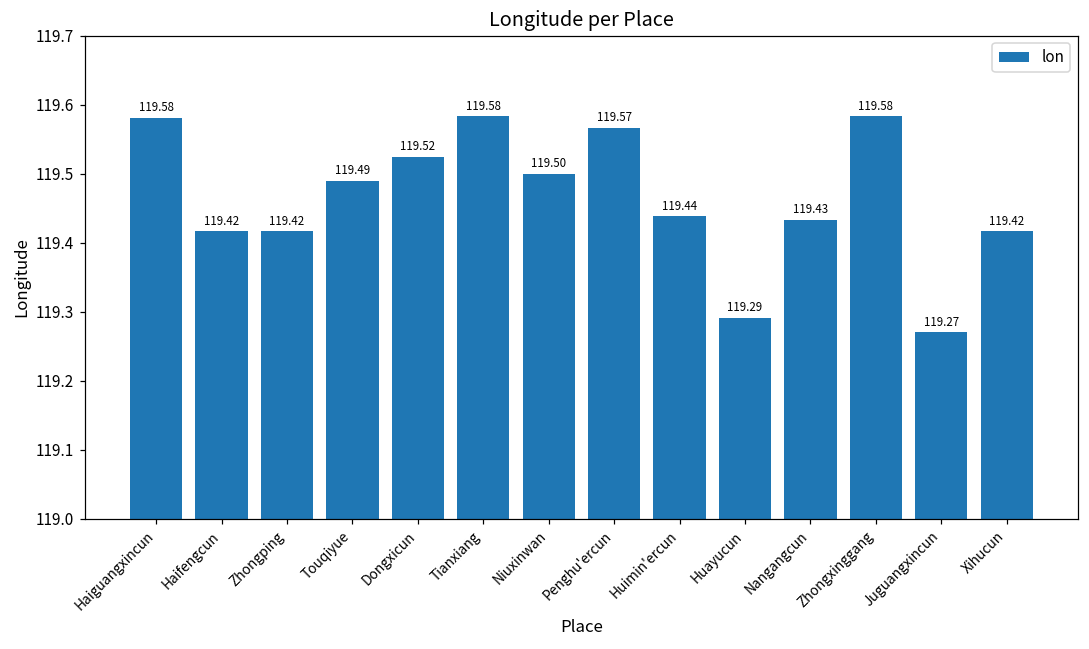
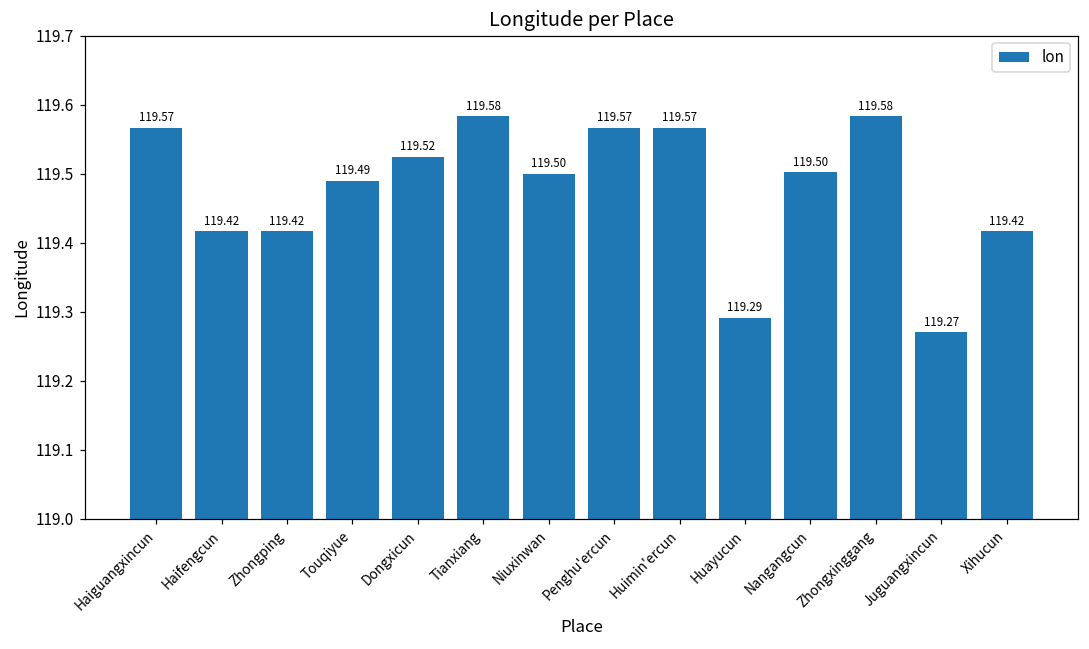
Haiguangxincun: 119.58 -> 119.57
Huimin'ercun: 119.44 -> 119.57
Nangangcun: 119.43 -> 119.50
